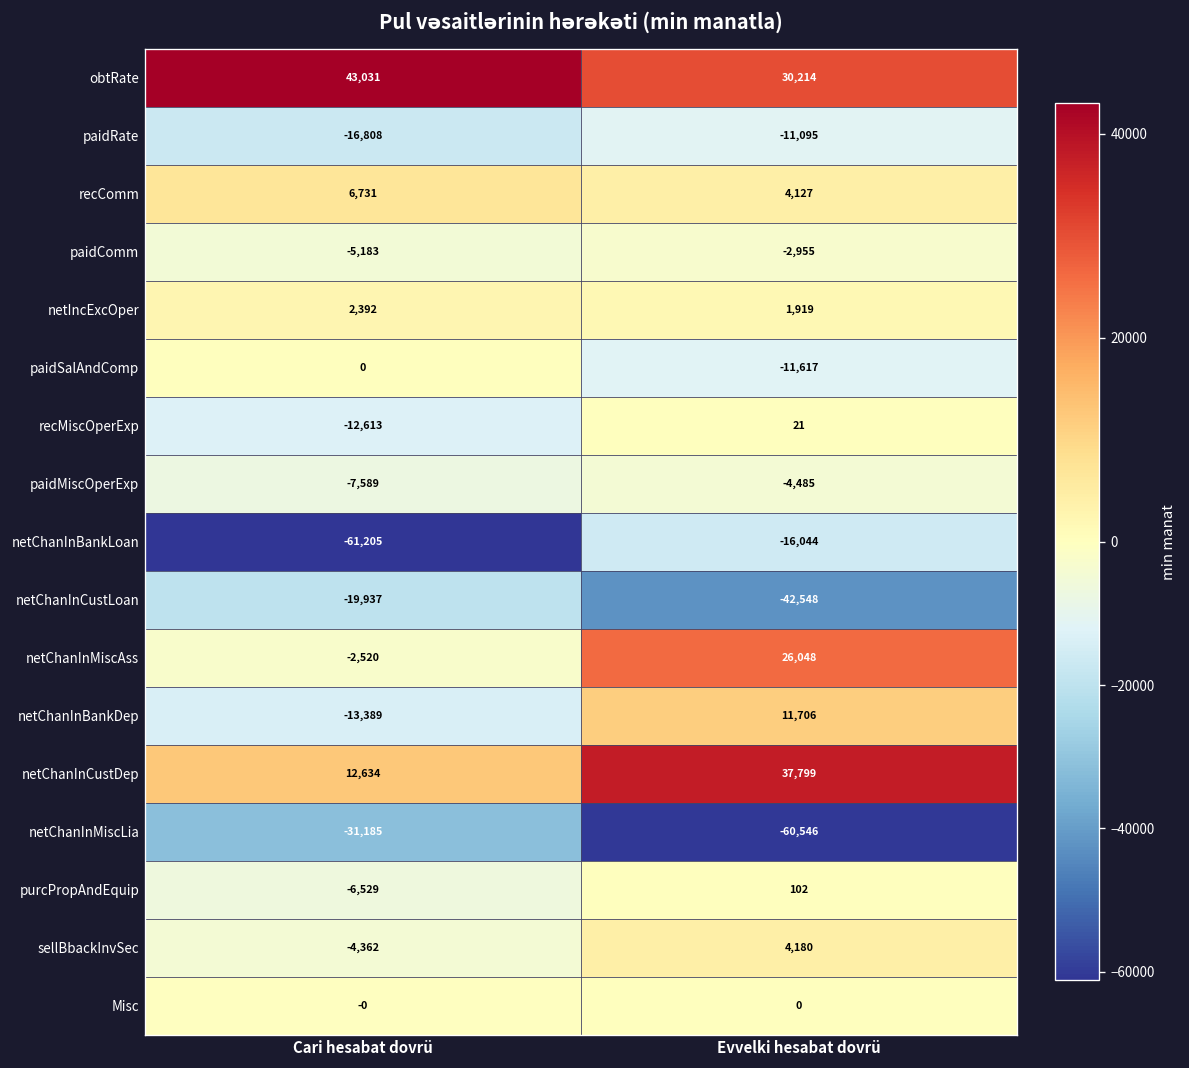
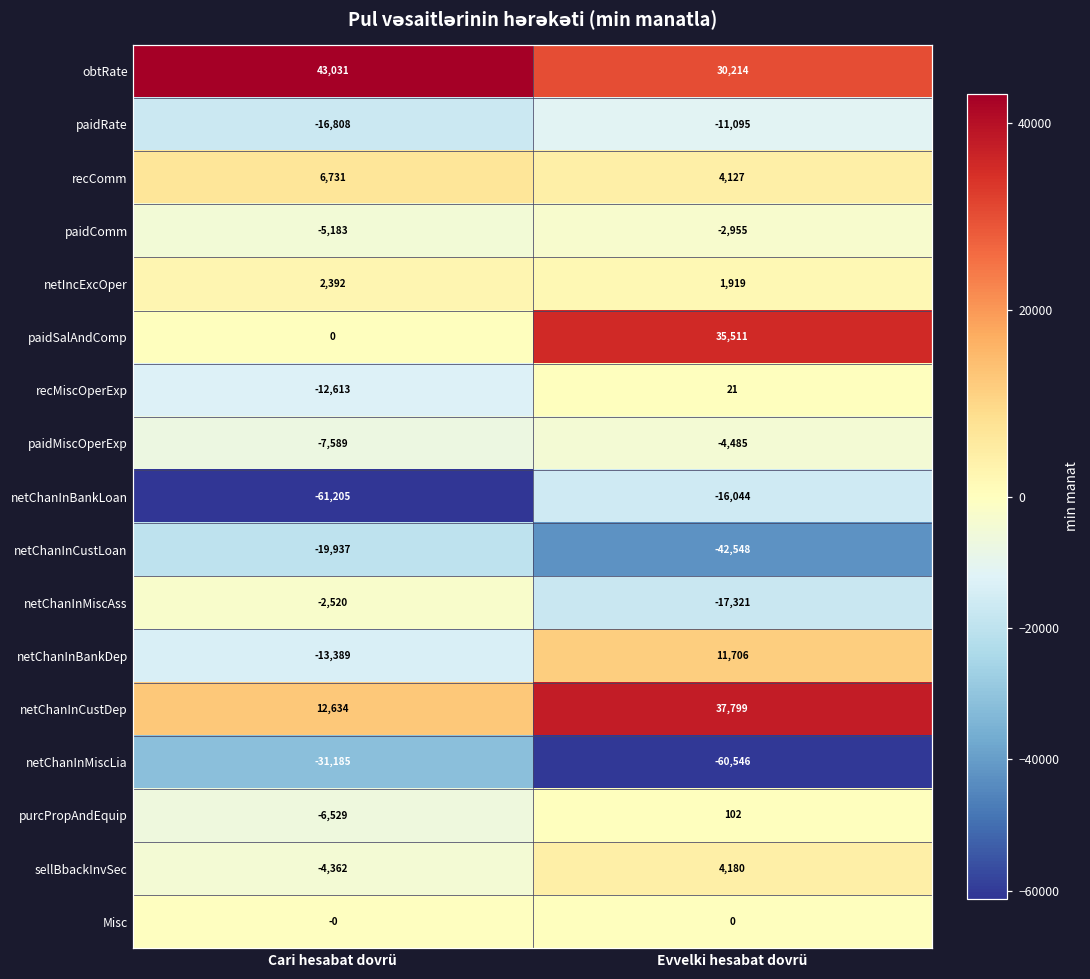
paidSalAndComp, Evvelki hesabat dovrü: -11,617 -> 35,511
netChanInMiscAss, Evvelki hesabat dovrü: 26,048 -> -17,321
